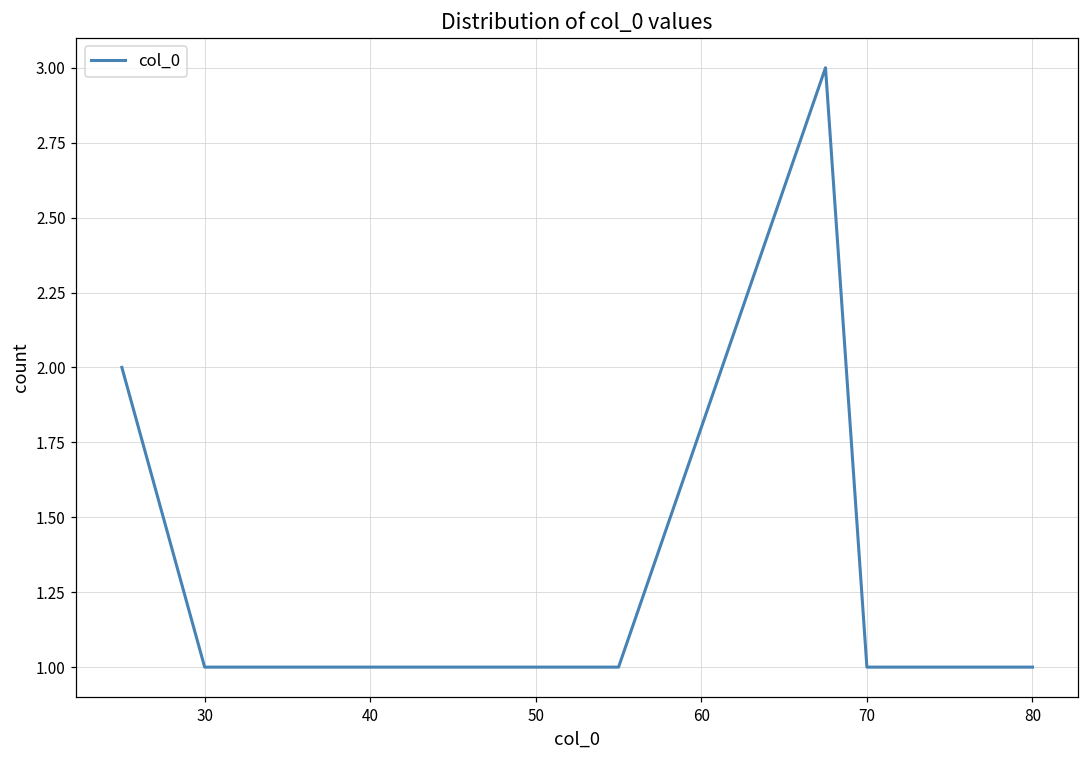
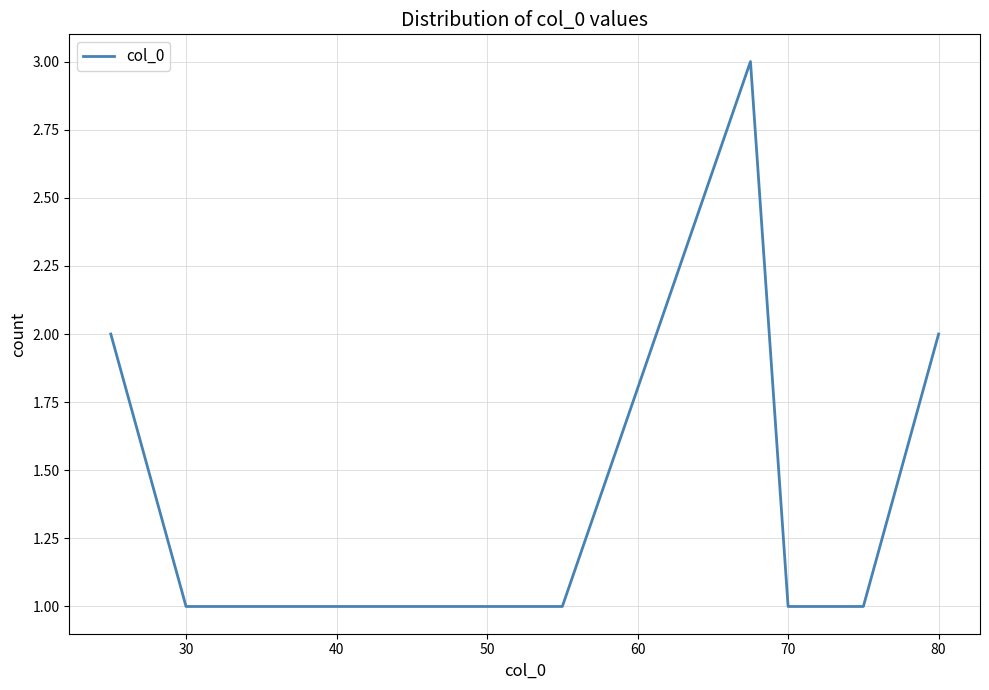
80: 1 -> 2
